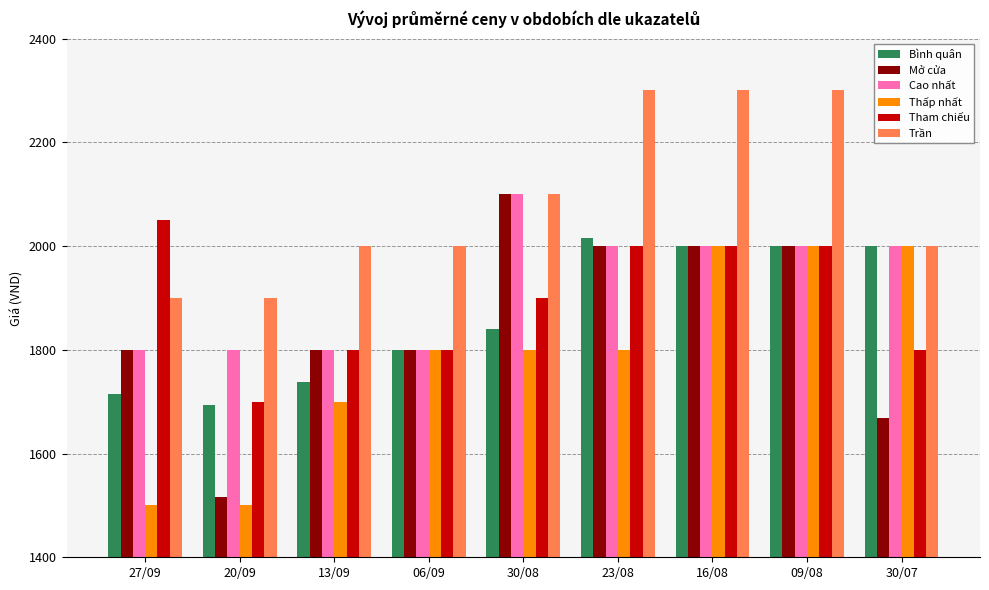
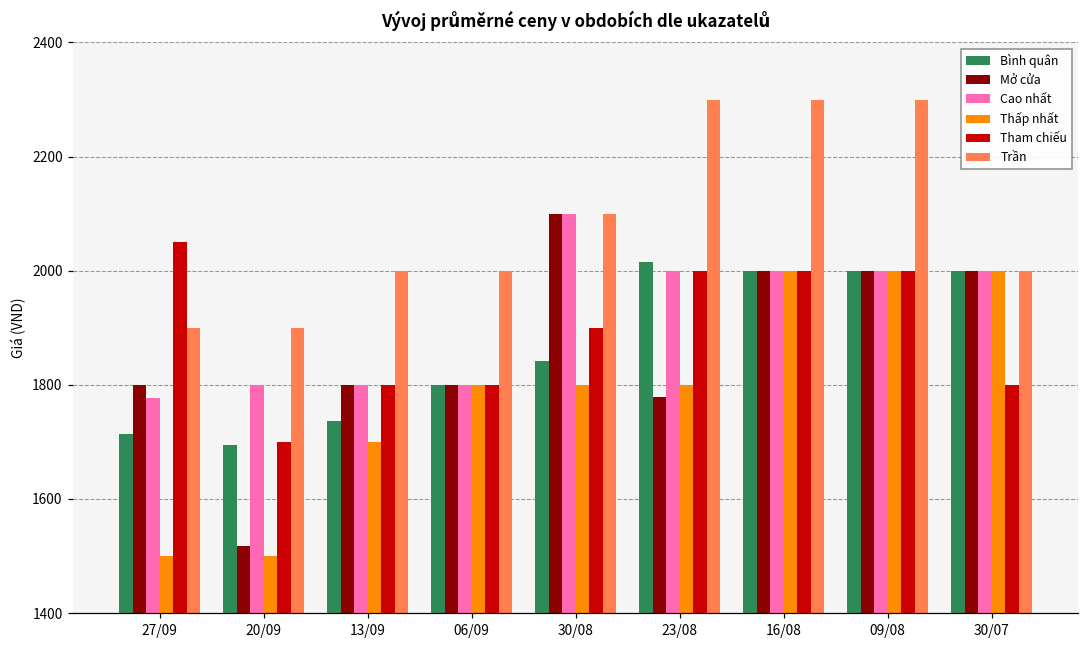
Cao nhất, 27/09: 1800 -> 1780
Mở cửa, 23/08: 2000 -> 1780
Mở cửa, 30/07: 1670 -> 2000
